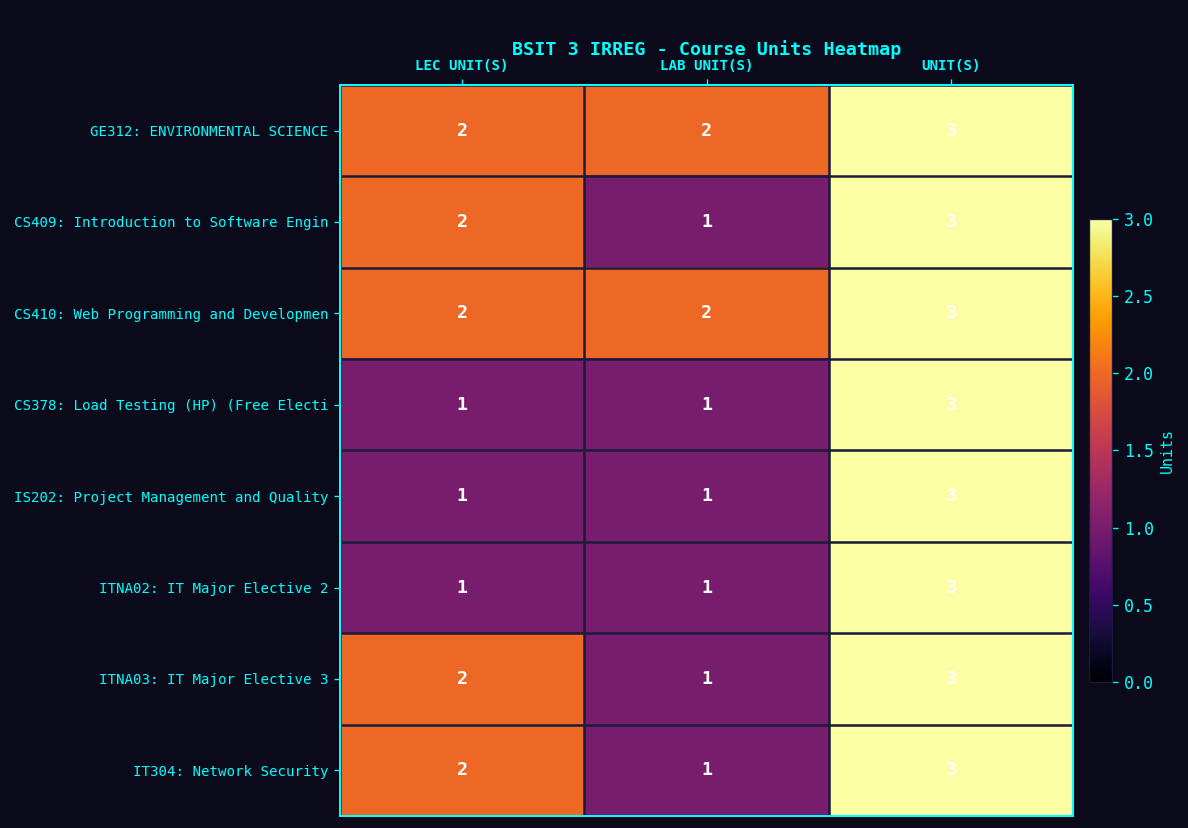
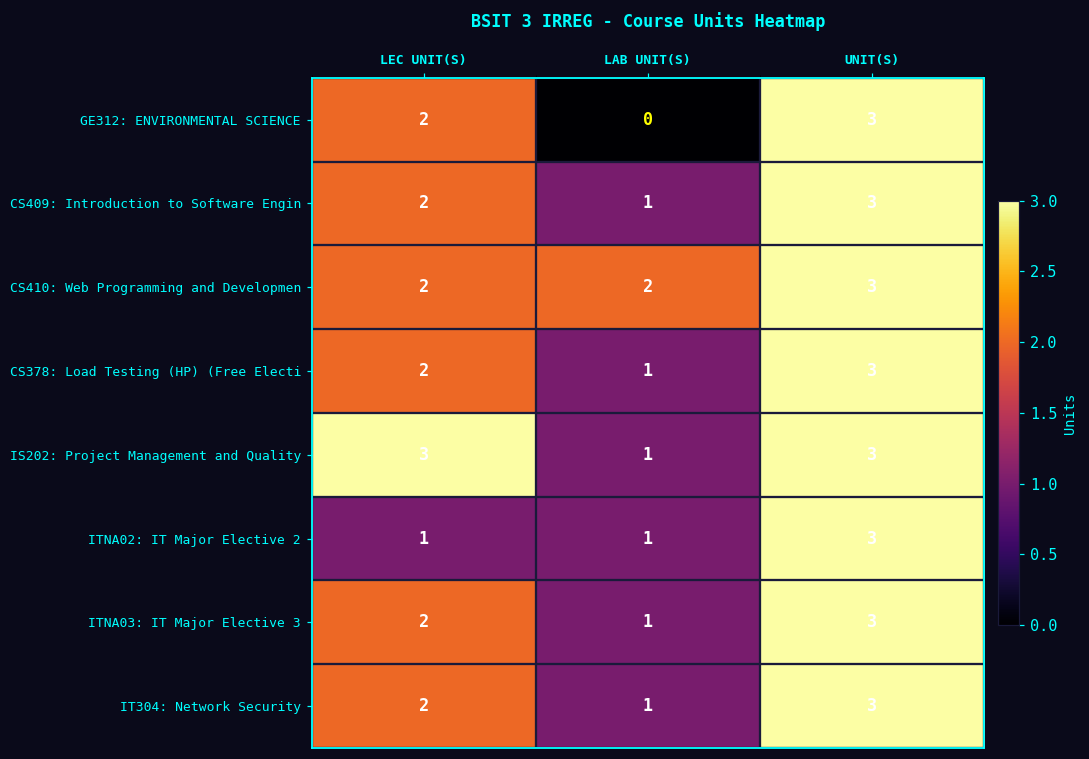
GE312: ENVIRONMENTAL SCIENCE, LAB UNIT(S): 2 -> 0
CS378: Load Testing (HP) (Free Electi, LEC UNIT(S): 1 -> 2
IS202: Project Management and Quality, LEC UNIT(S): 1 -> 3
